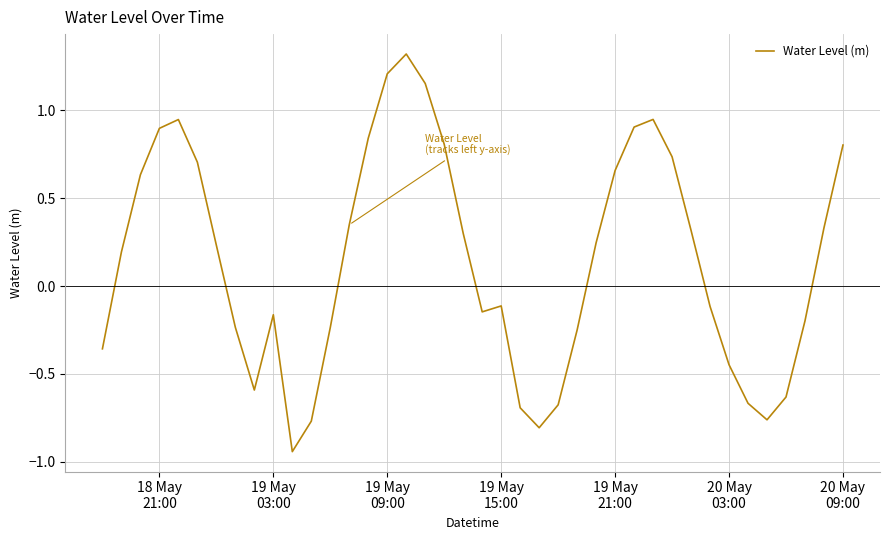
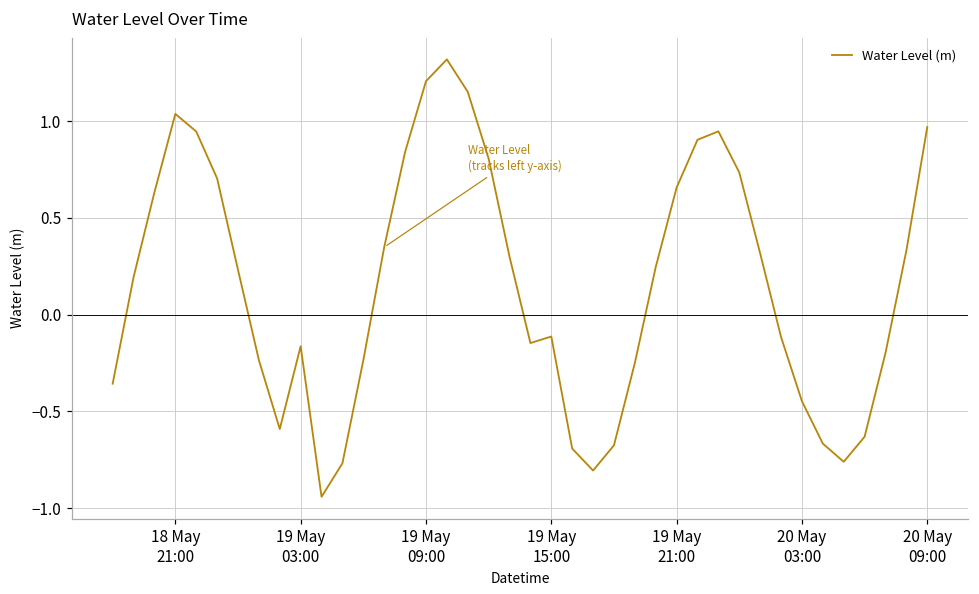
18 May 21:00: 0.90 -> 1.04
20 May 09:00: 0.80 -> 0.97
